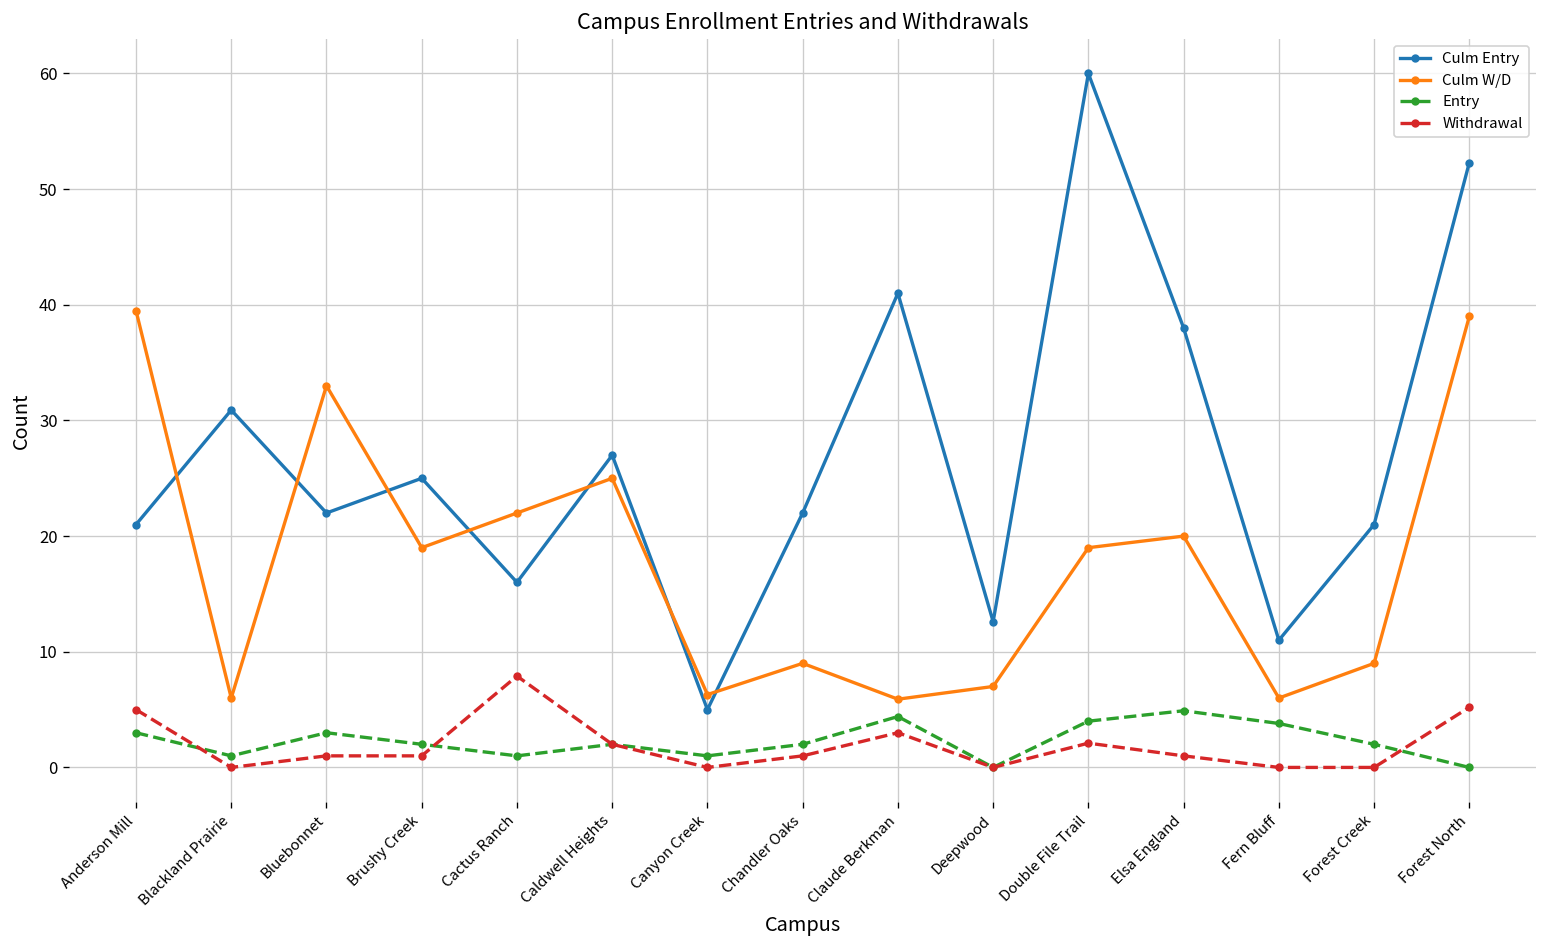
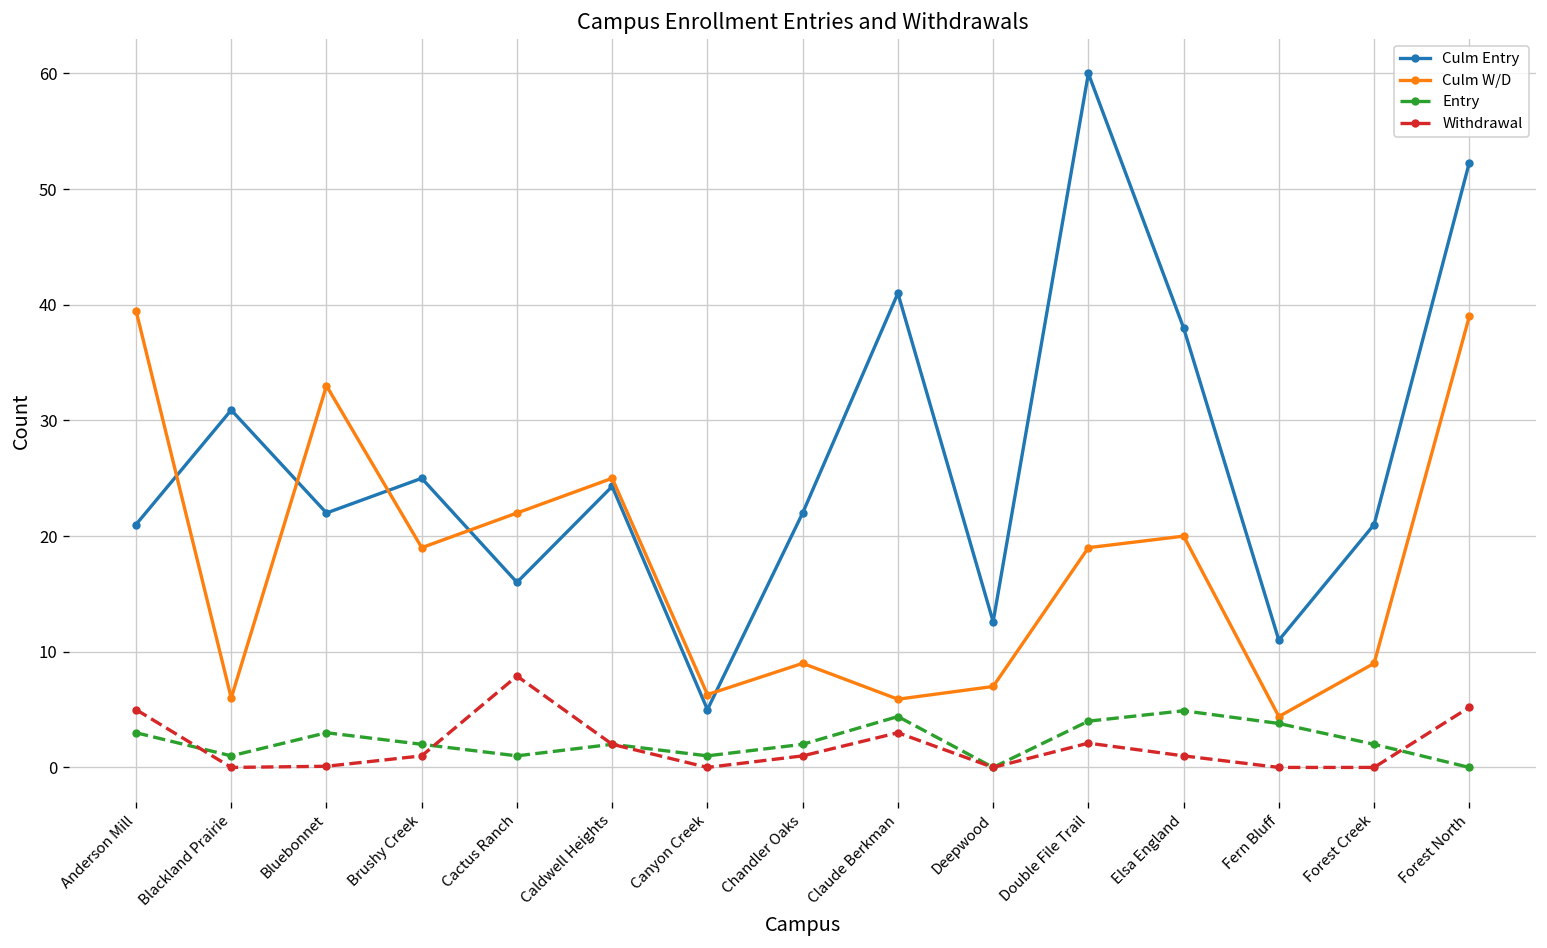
Withdrawal, Bluebonnet: 1 -> 0
Culm Entry, Caldwell Heights: 27 -> 24
Culm W/D, Fern Bluff: 6 -> 4
